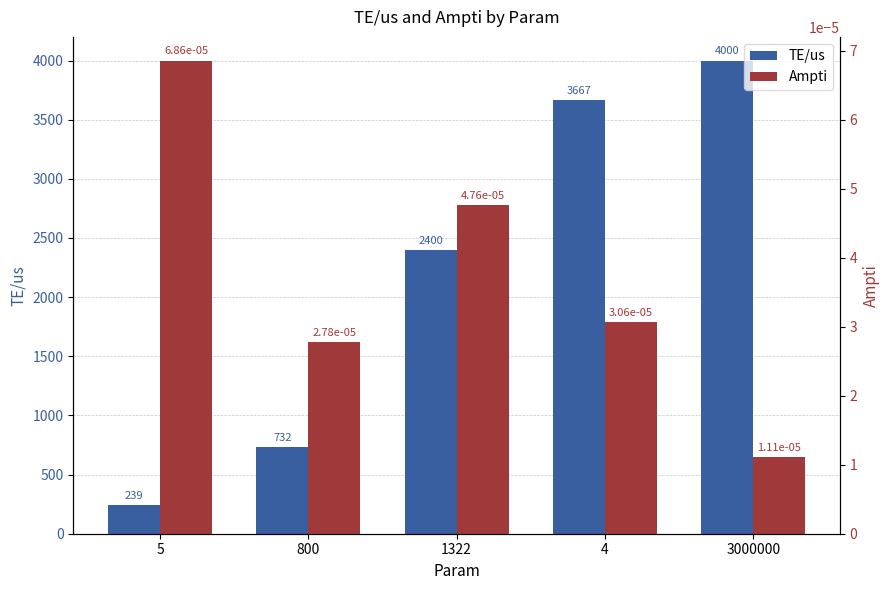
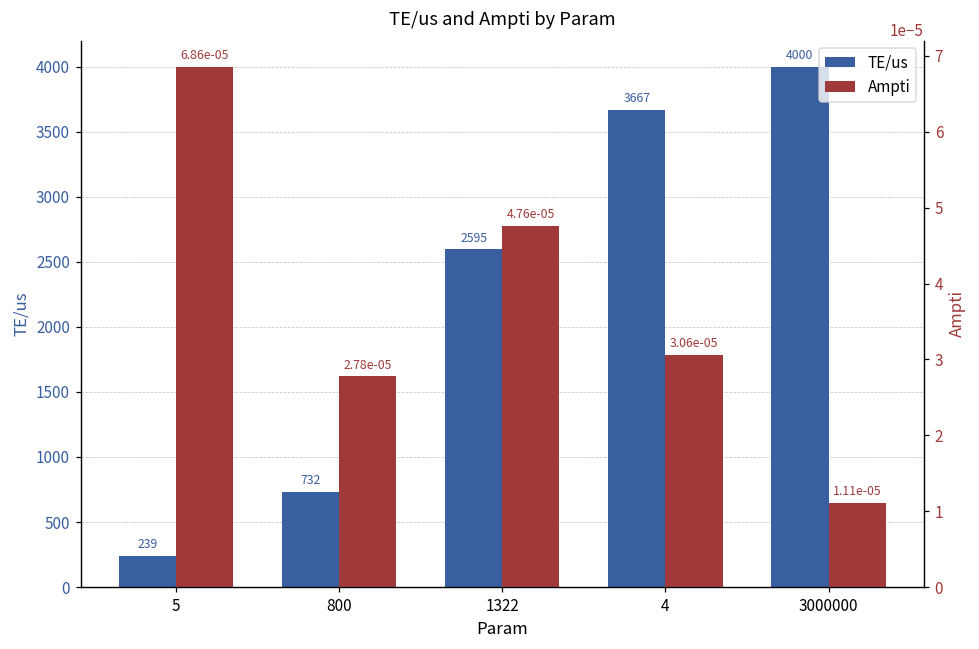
TE/us, 1322: 2400 -> 2595
